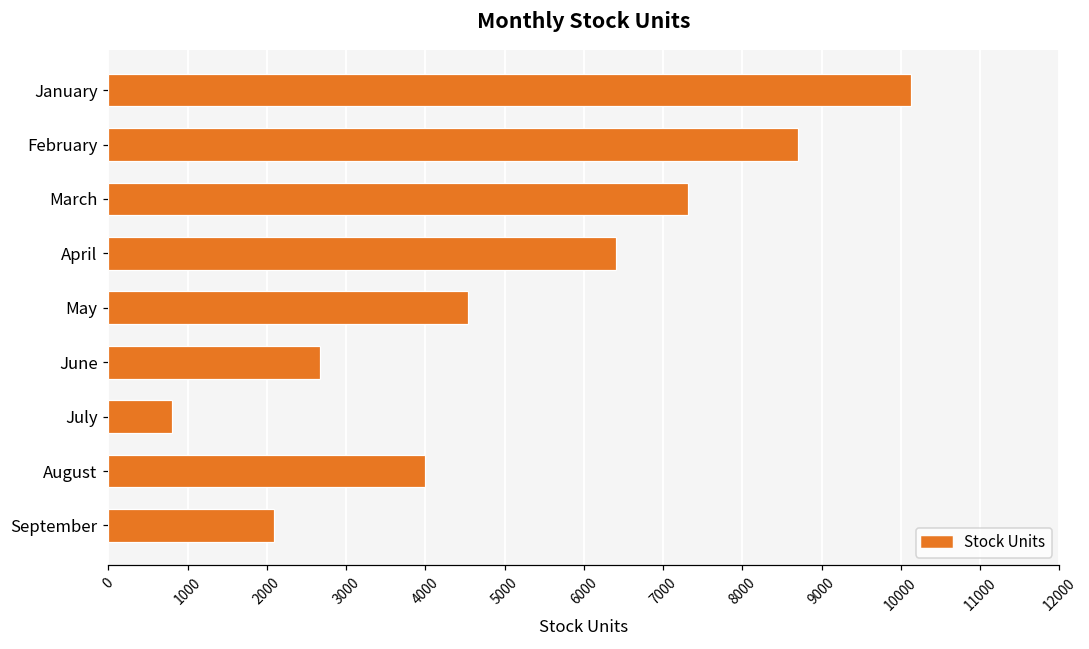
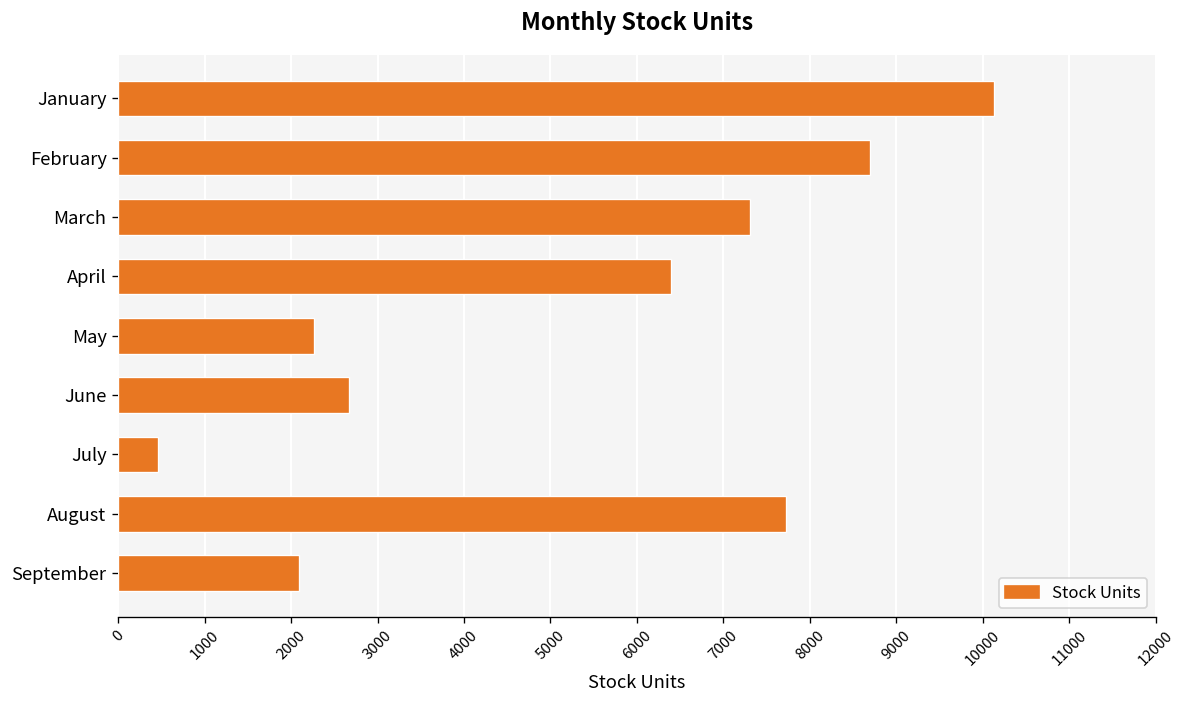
May: 4500 -> 2300
July: 800 -> 500
August: 4000 -> 7700
